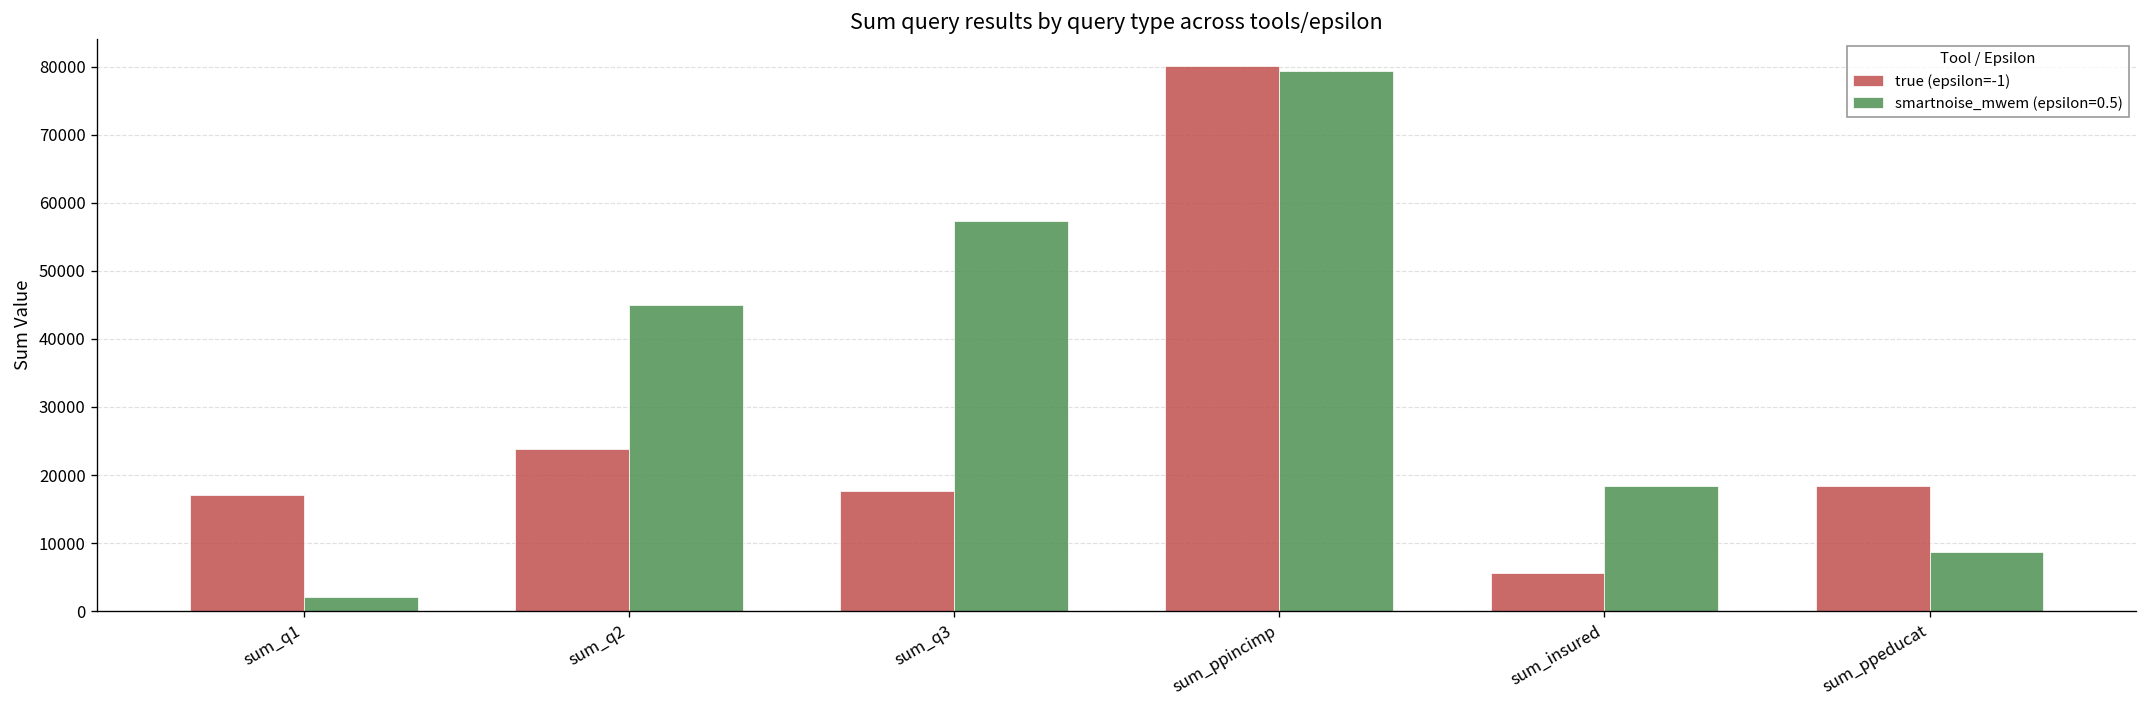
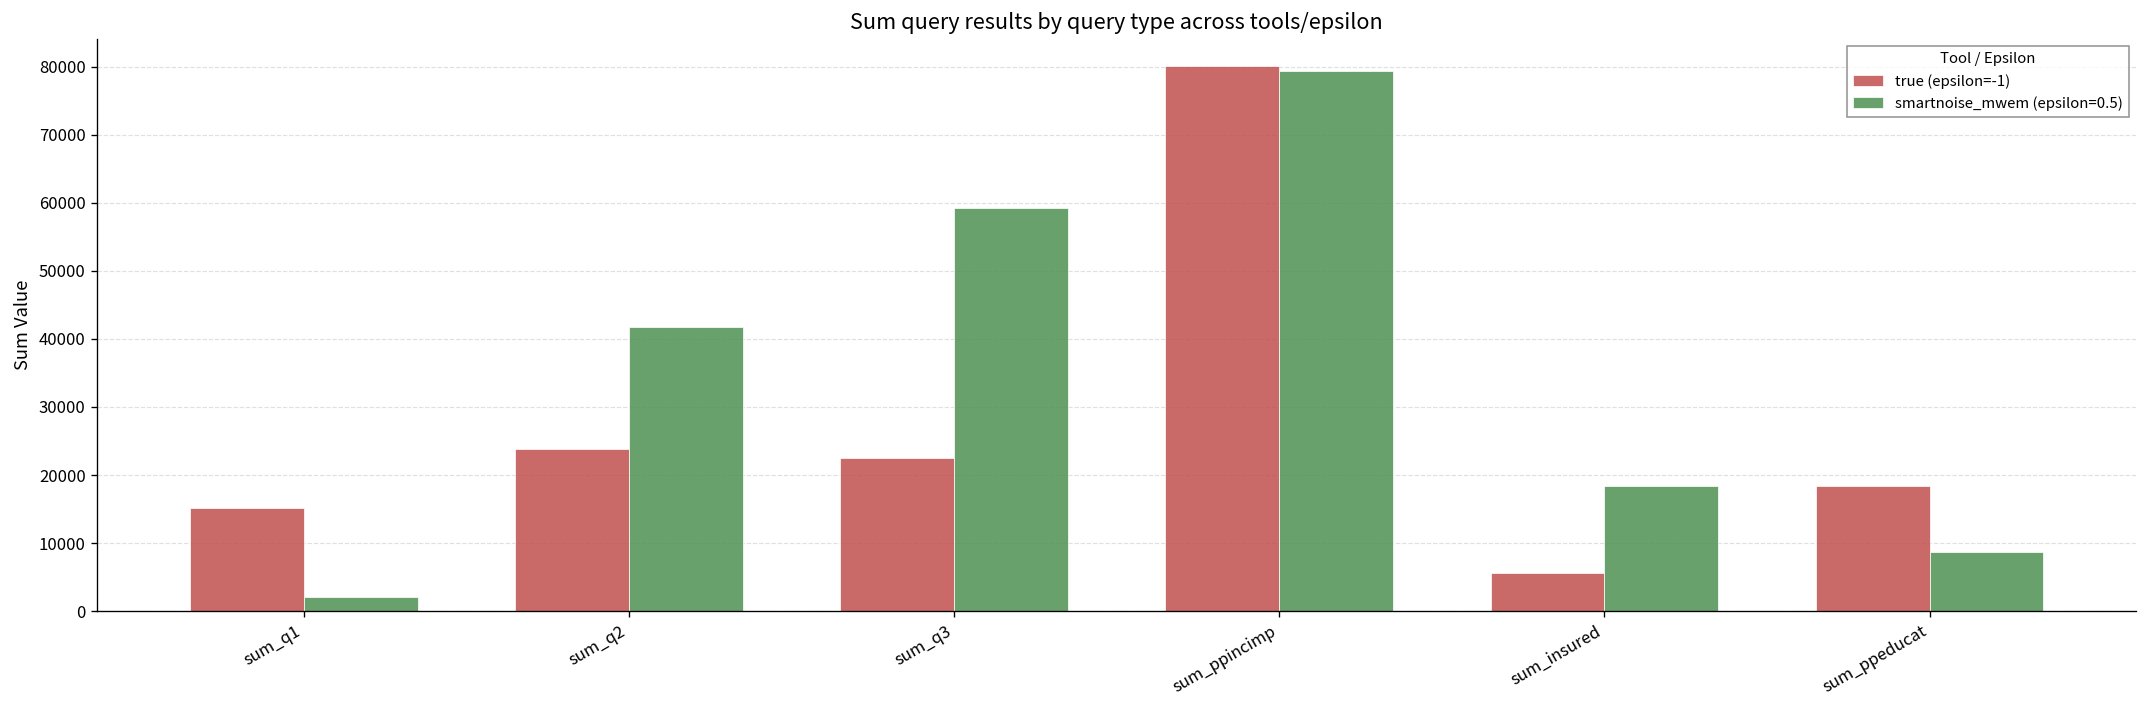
true (epsilon=-1), sum_q1: 17000 -> 15000
smartnoise_mwem (epsilon=0.5), sum_q2: 45000 -> 42000
true (epsilon=-1), sum_q3: 18000 -> 22000
smartnoise_mwem (epsilon=0.5), sum_q3: 57000 -> 59000
